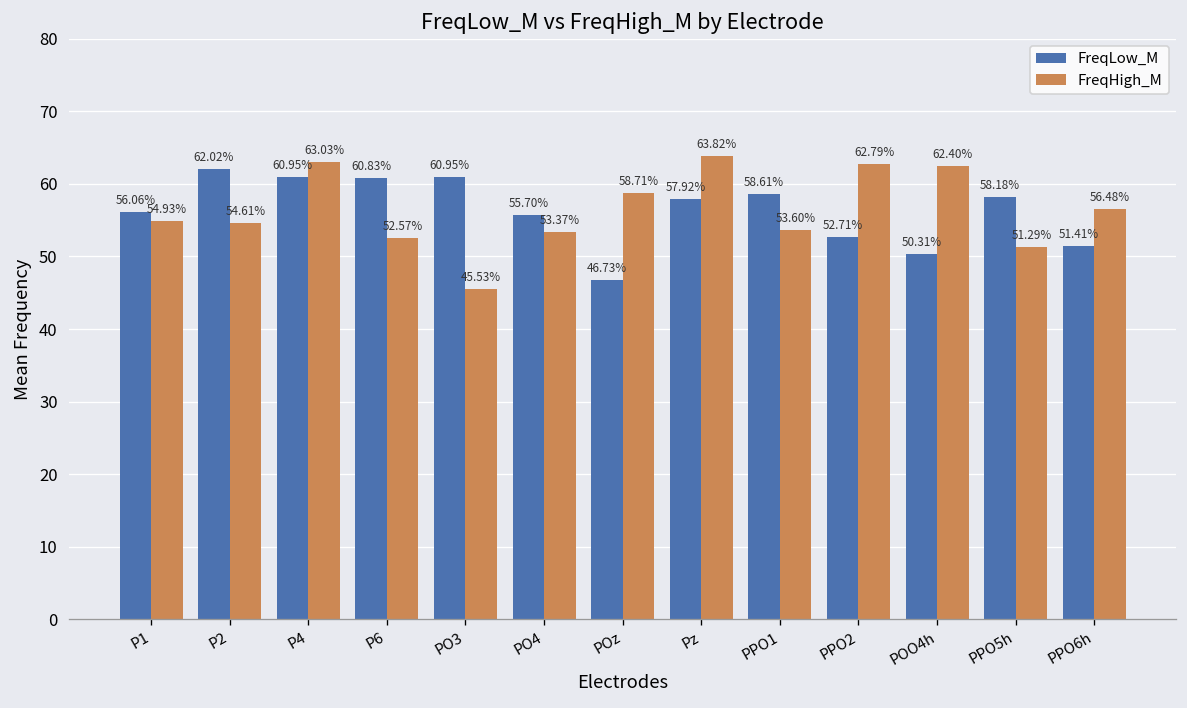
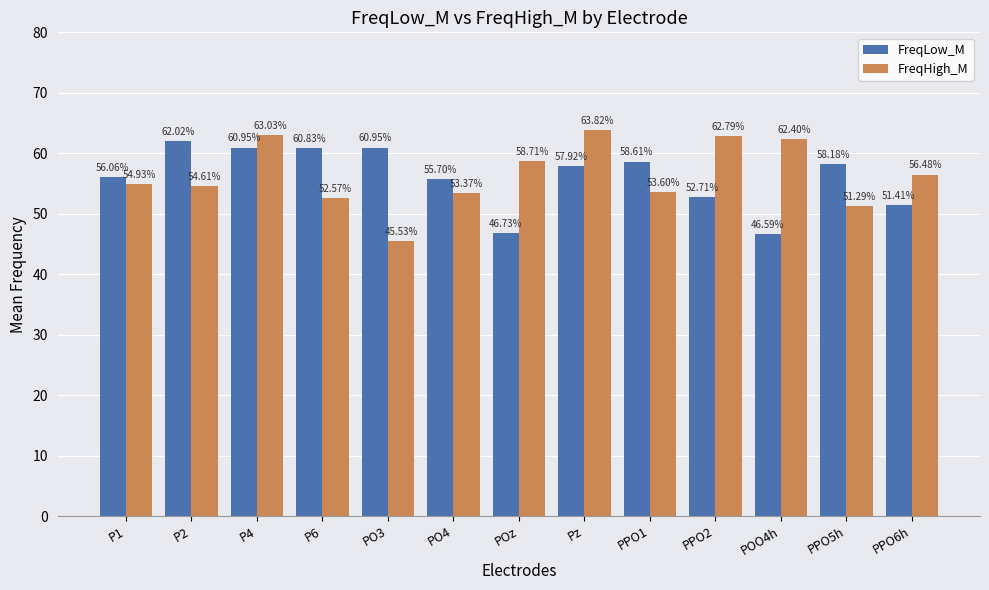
FreqLow_M, POO4h: 50.31% -> 46.59%
